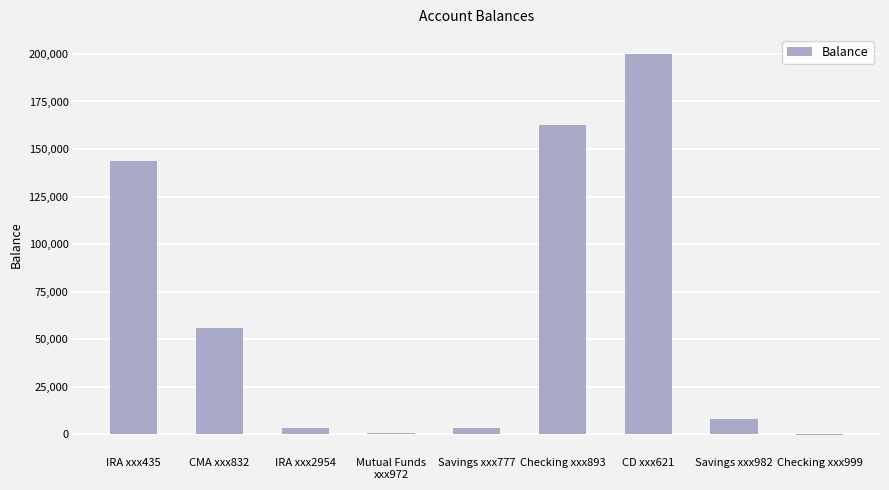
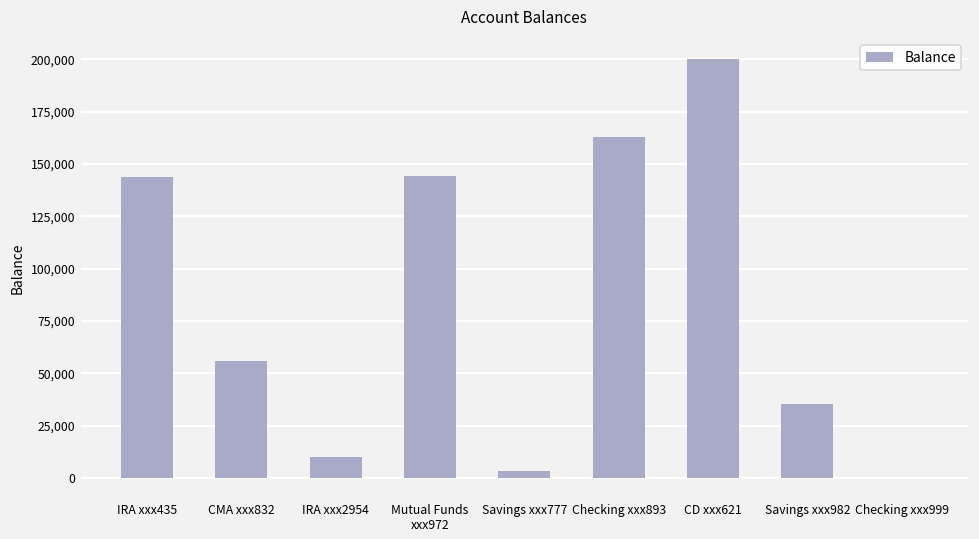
IRA xxx2954: 3,000 -> 10,000
Mutual Funds xxx972: 1,000 -> 144,000
Savings xxx982: 8,000 -> 35,000
